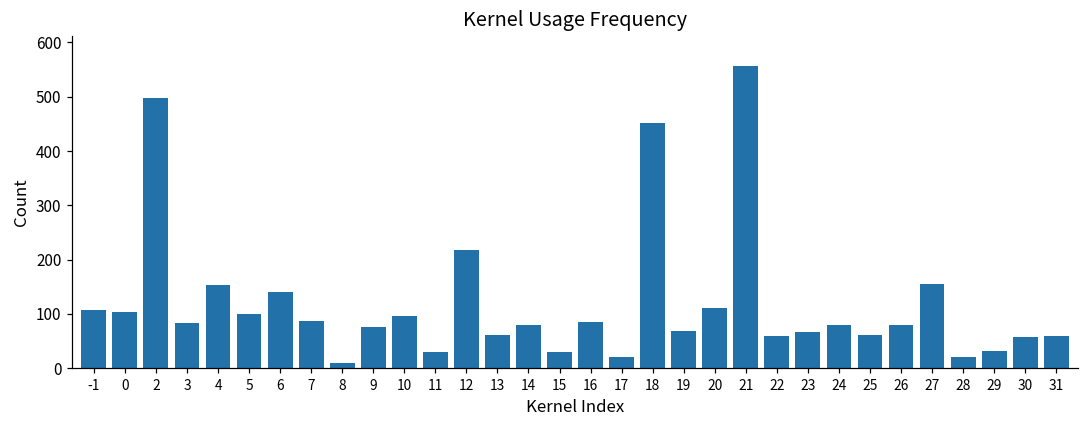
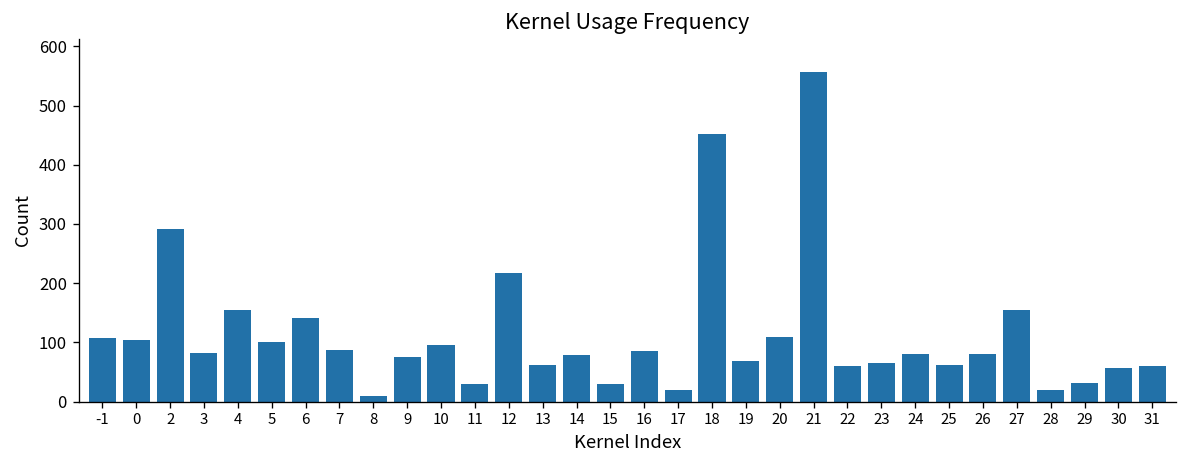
2: 500 -> 290
